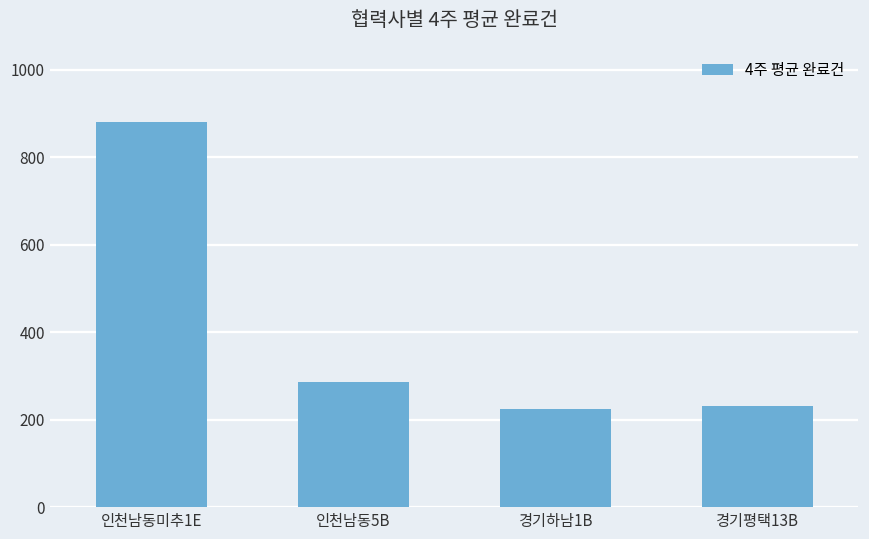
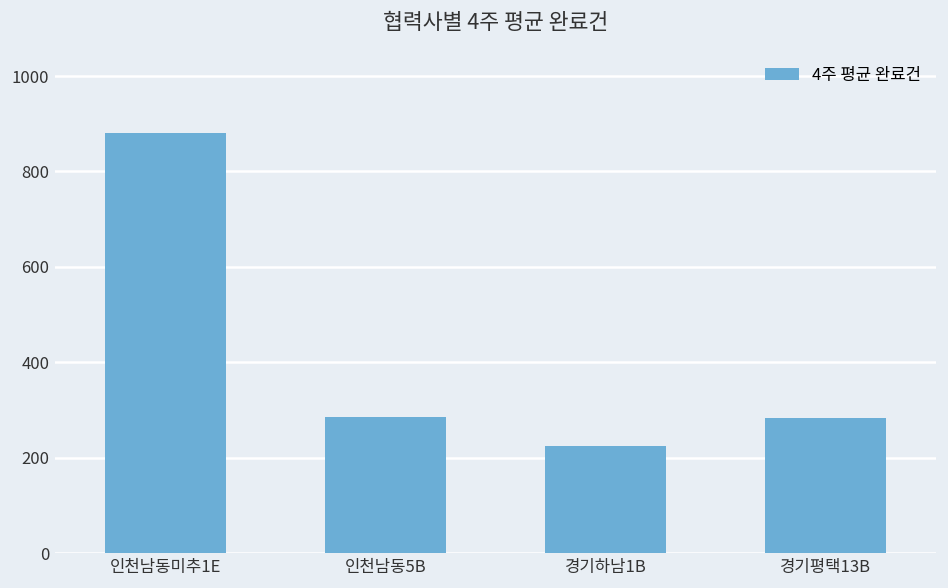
경기평택13B: 230 -> 280
